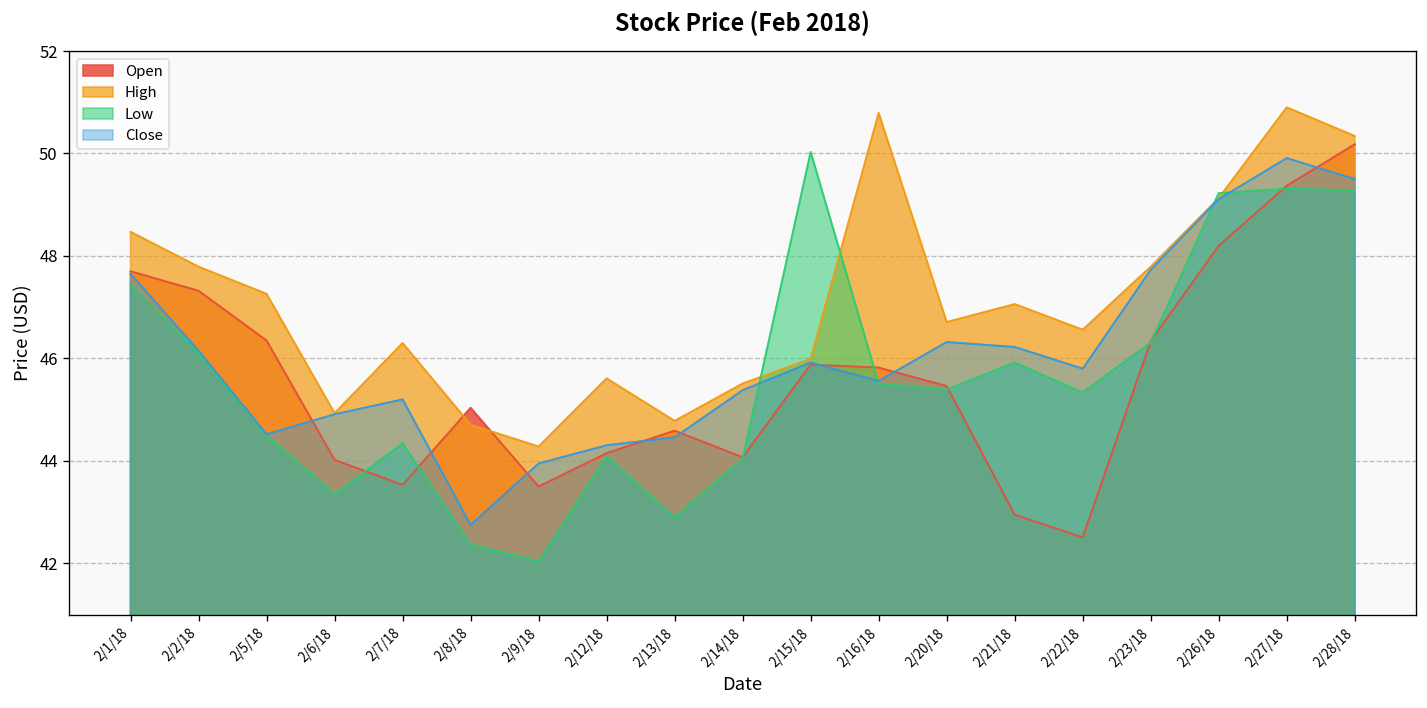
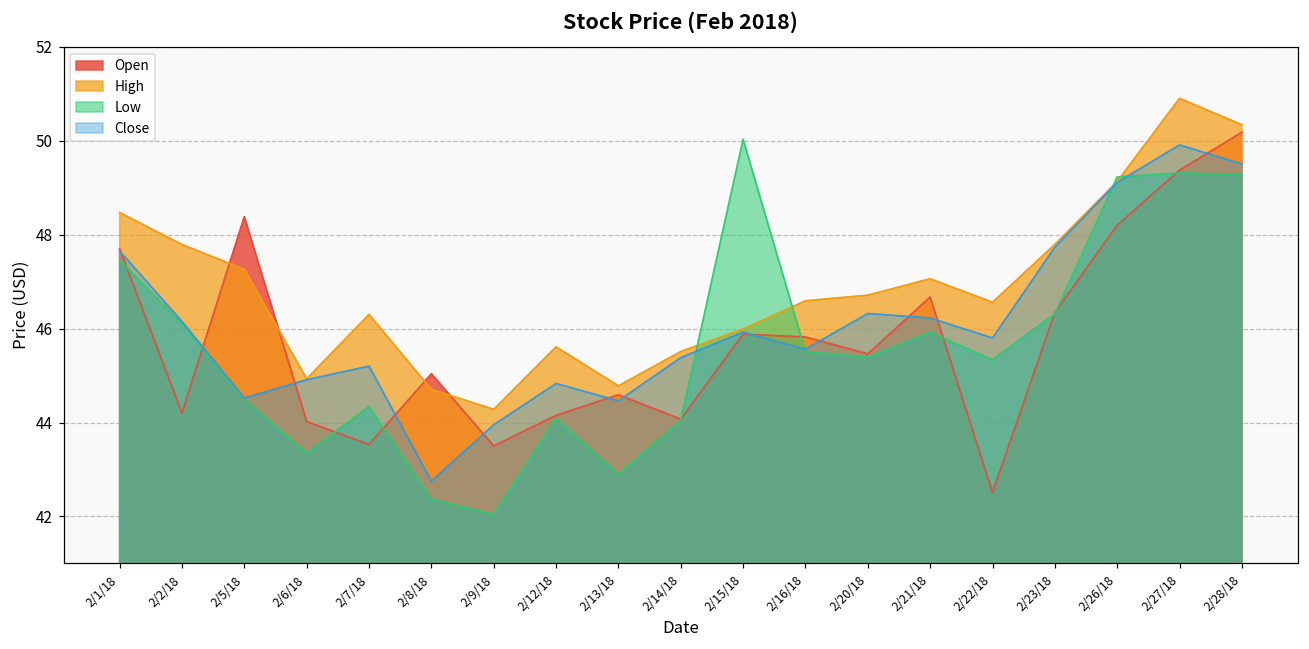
Open, 2/2/18: 47.3 -> 44.2
Open, 2/5/18: 46.3 -> 48.4
Close, 2/12/18: 44.3 -> 44.8
High, 2/16/18: 50.8 -> 46.6
Open, 2/21/18: 42.9 -> 46.7
